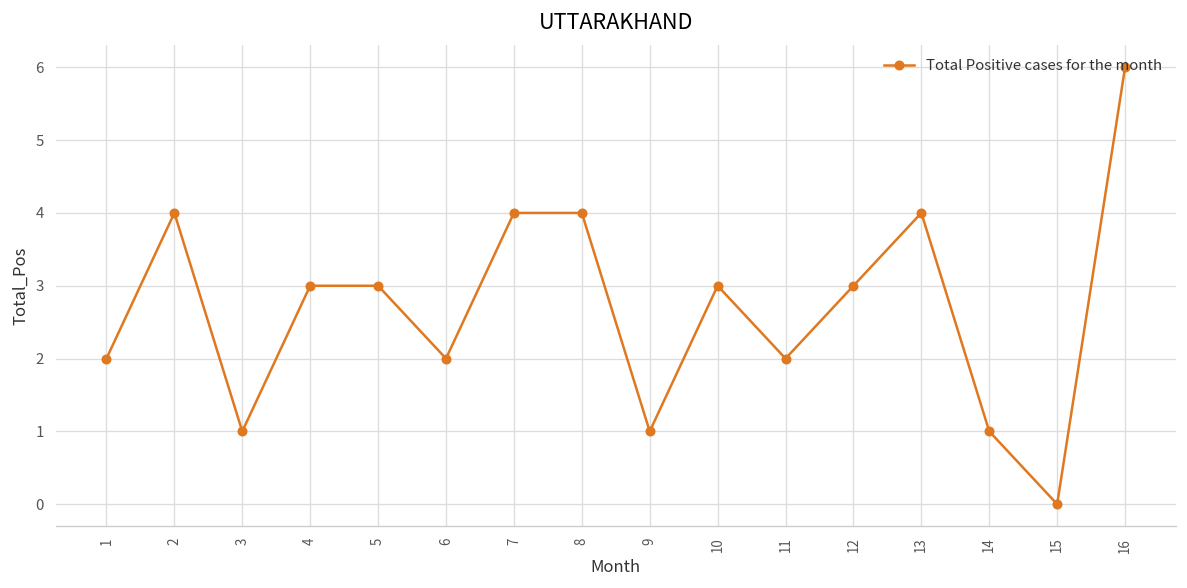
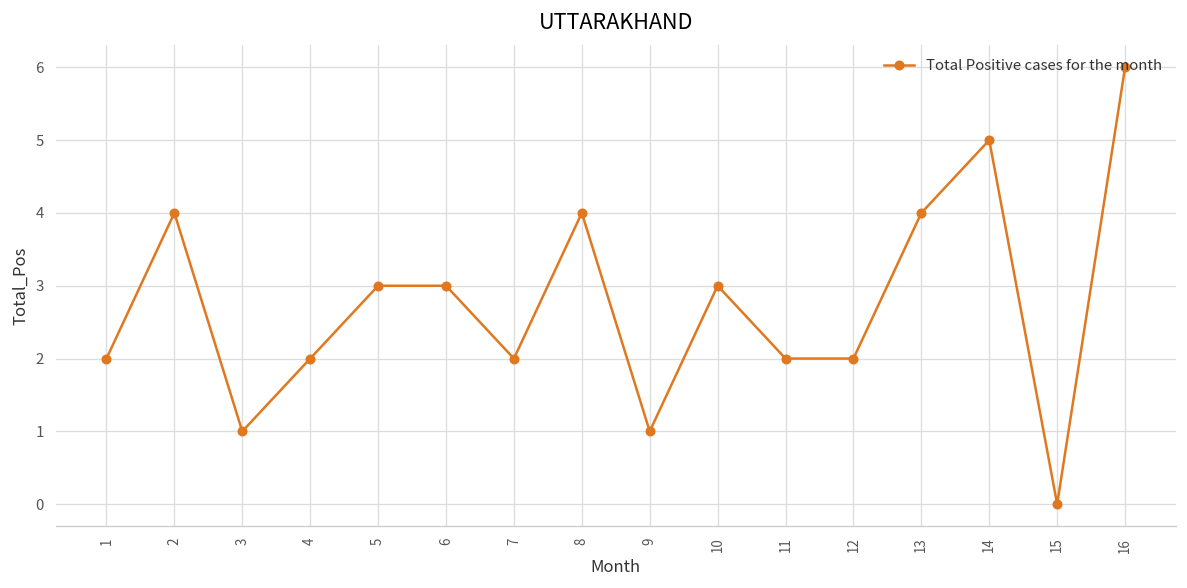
4: 3 -> 2
6: 2 -> 3
7: 4 -> 2
12: 3 -> 2
14: 1 -> 5
